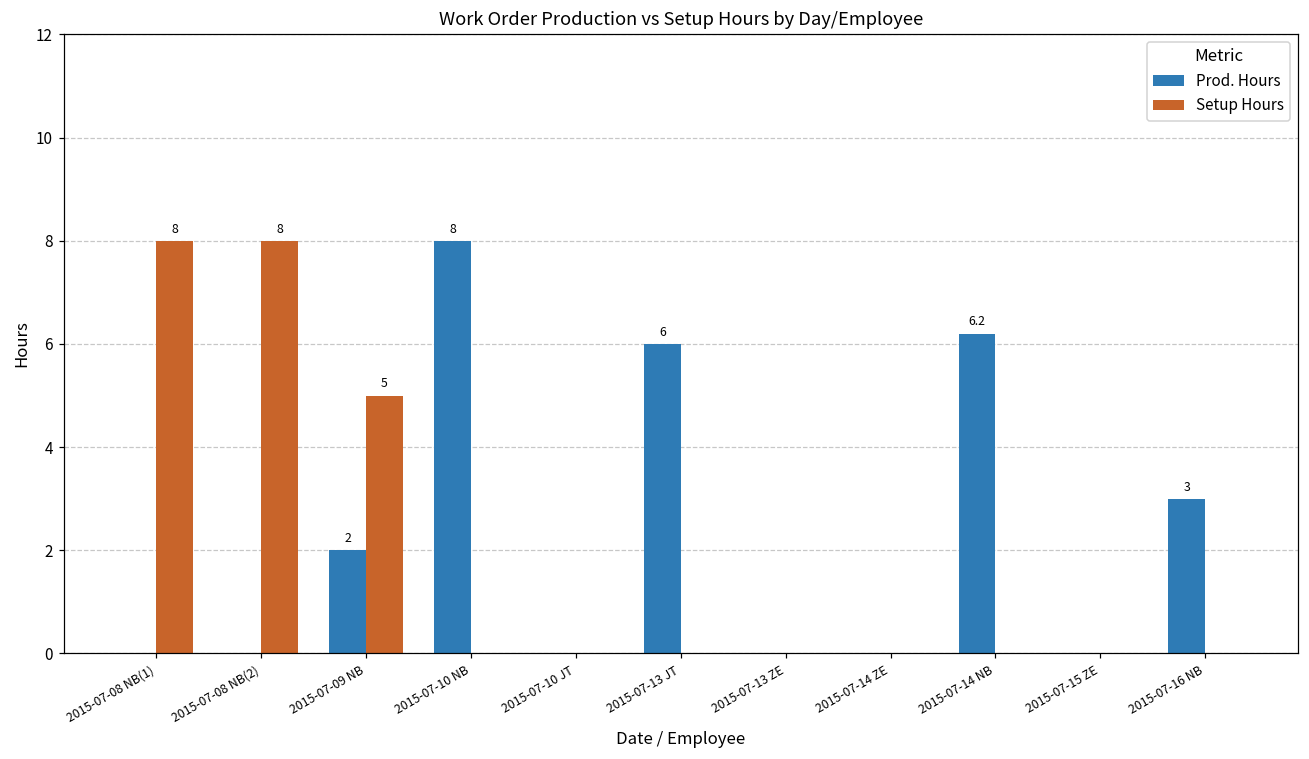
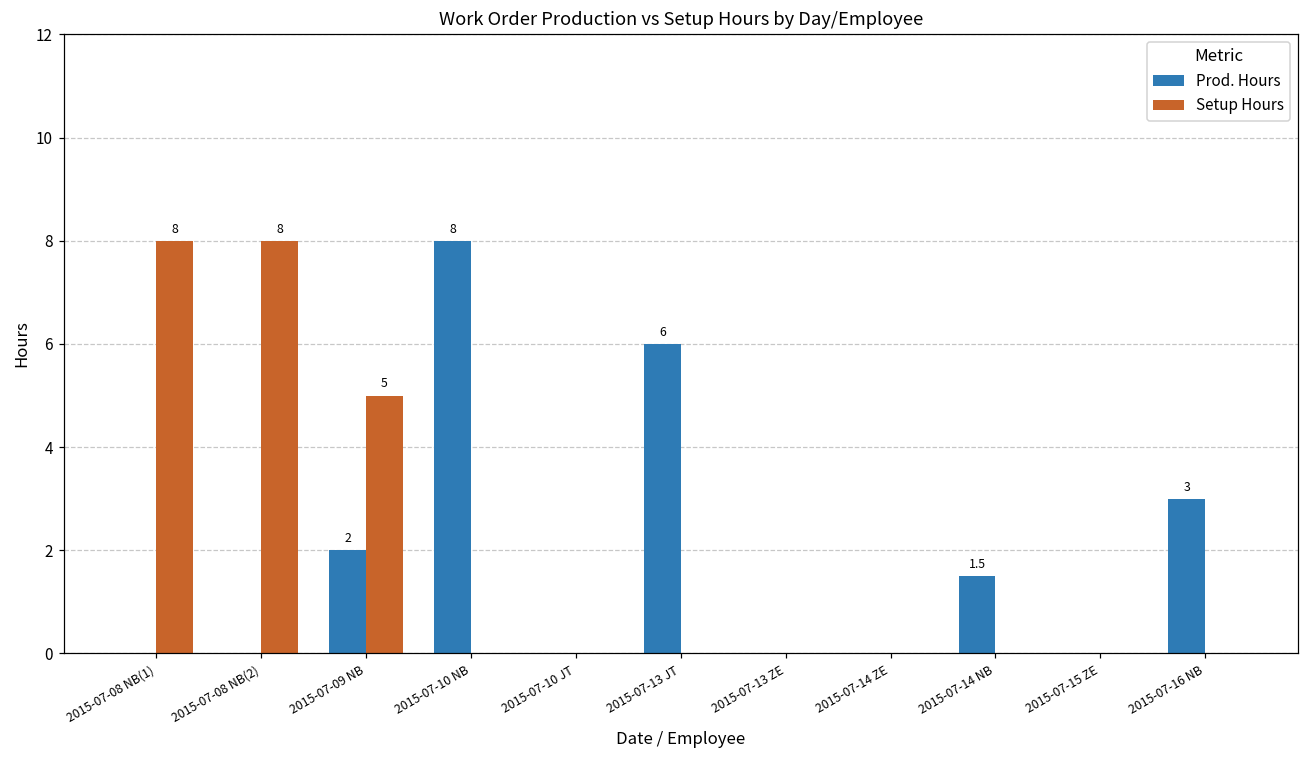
Prod. Hours, 2015-07-14 NB: 6.2 -> 1.5
